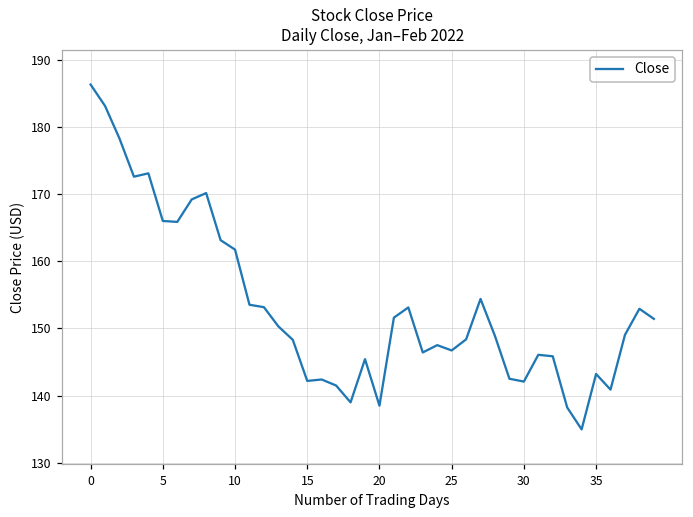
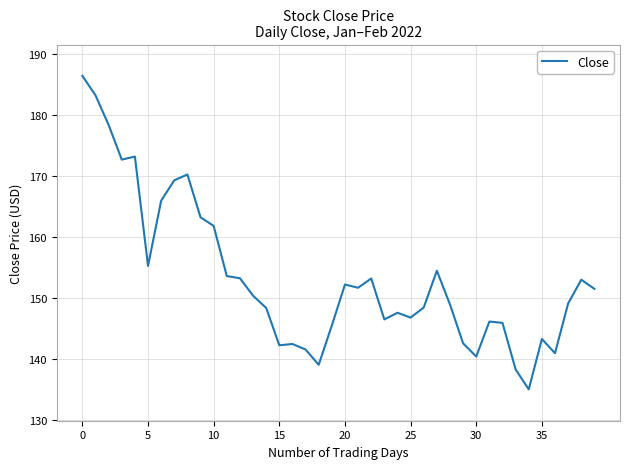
5: 166 -> 155
20: 138 -> 152
30: 142 -> 140
